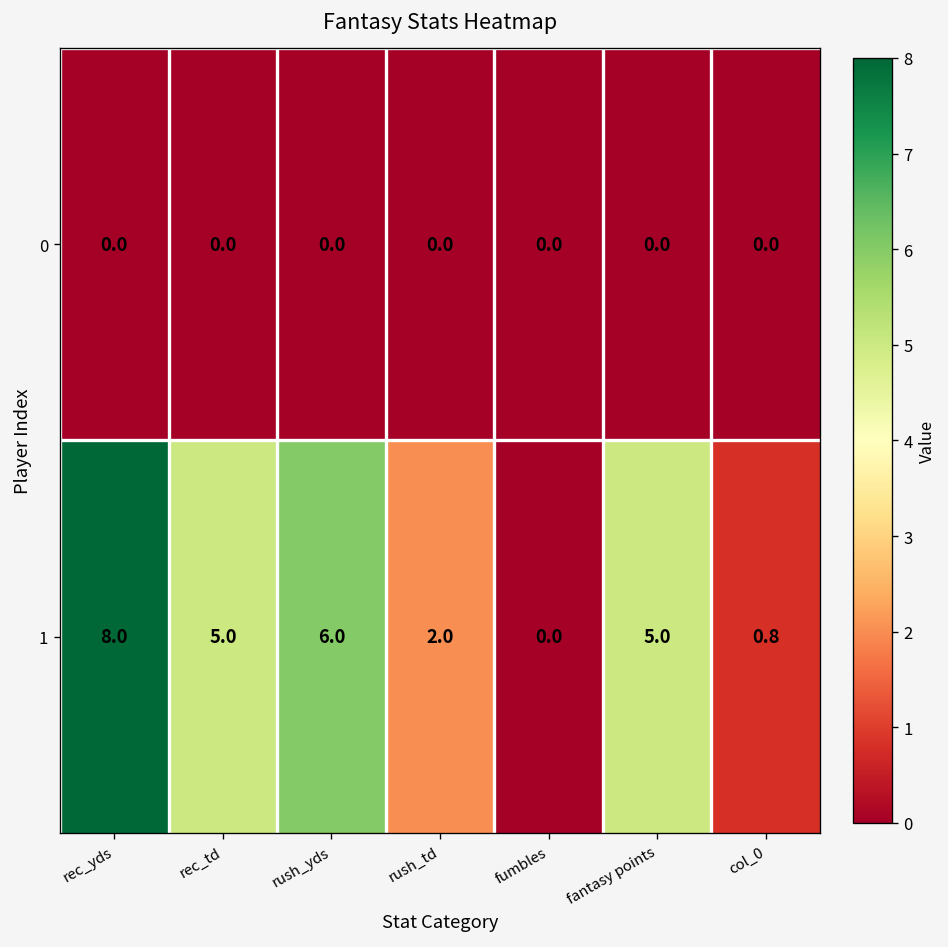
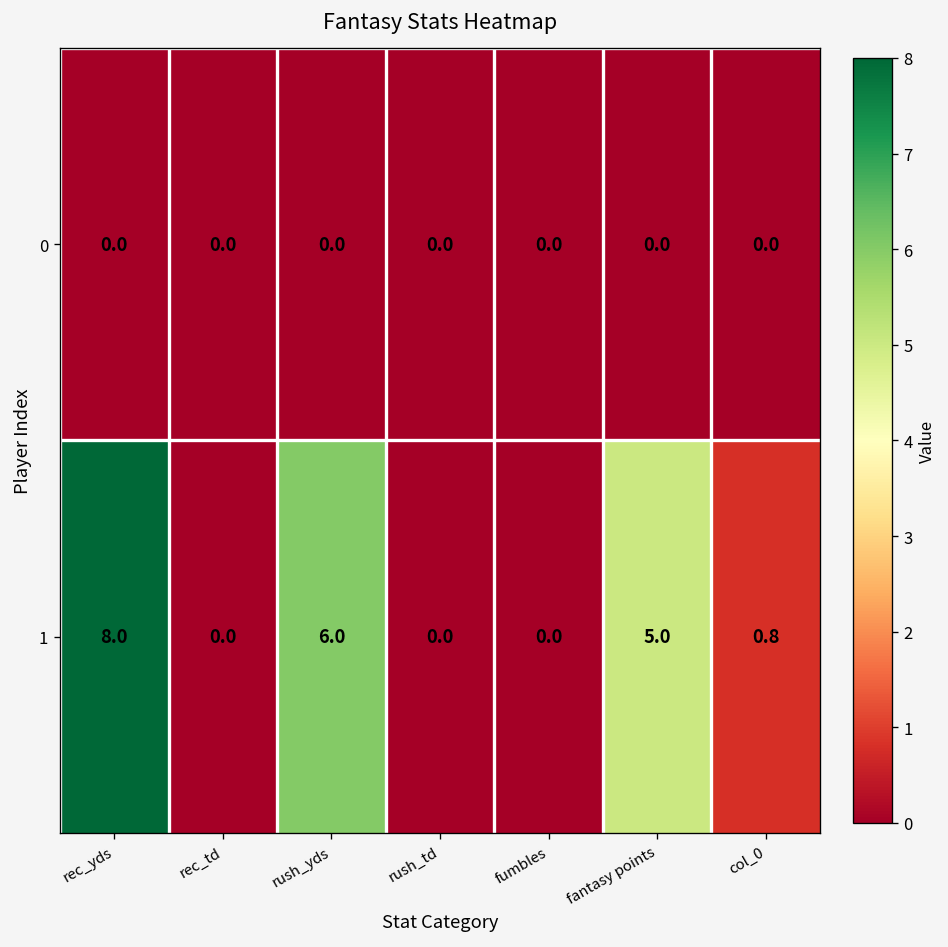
1, rec_td: 5.0 -> 0.0
1, rush_td: 2.0 -> 0.0
